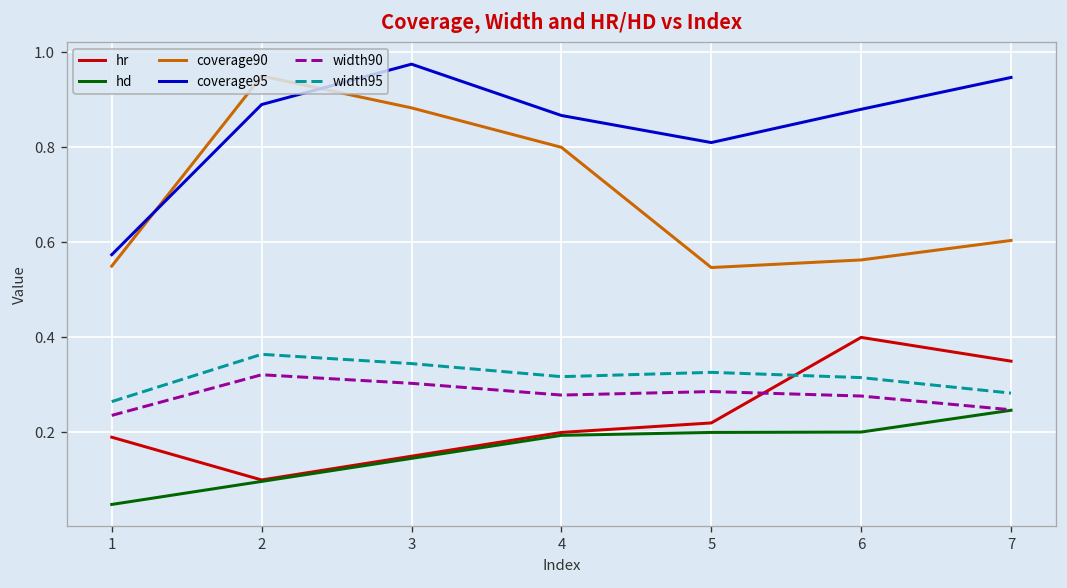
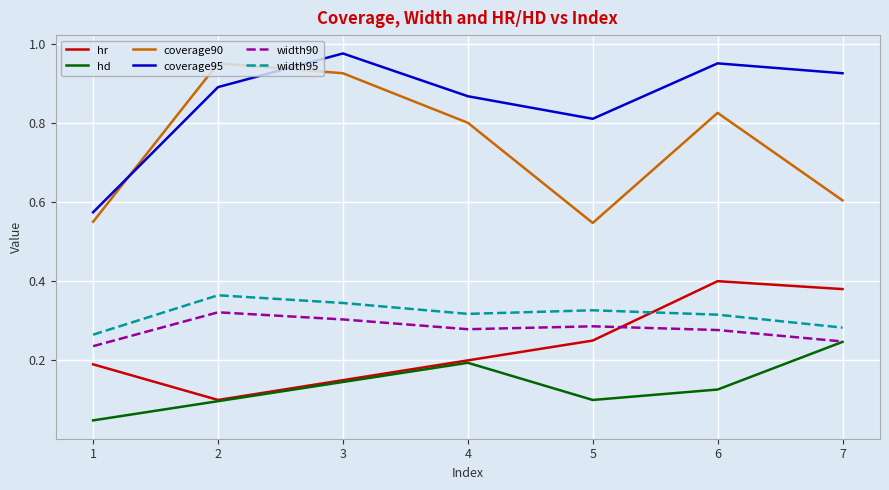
coverage90, 3: 0.88 -> 0.93
hr, 5: 0.22 -> 0.25
hd, 5: 0.2 -> 0.1
hd, 6: 0.20 -> 0.13
coverage90, 6: 0.56 -> 0.83
coverage95, 6: 0.88 -> 0.95
hr, 7: 0.35 -> 0.38
coverage95, 7: 0.95 -> 0.93
